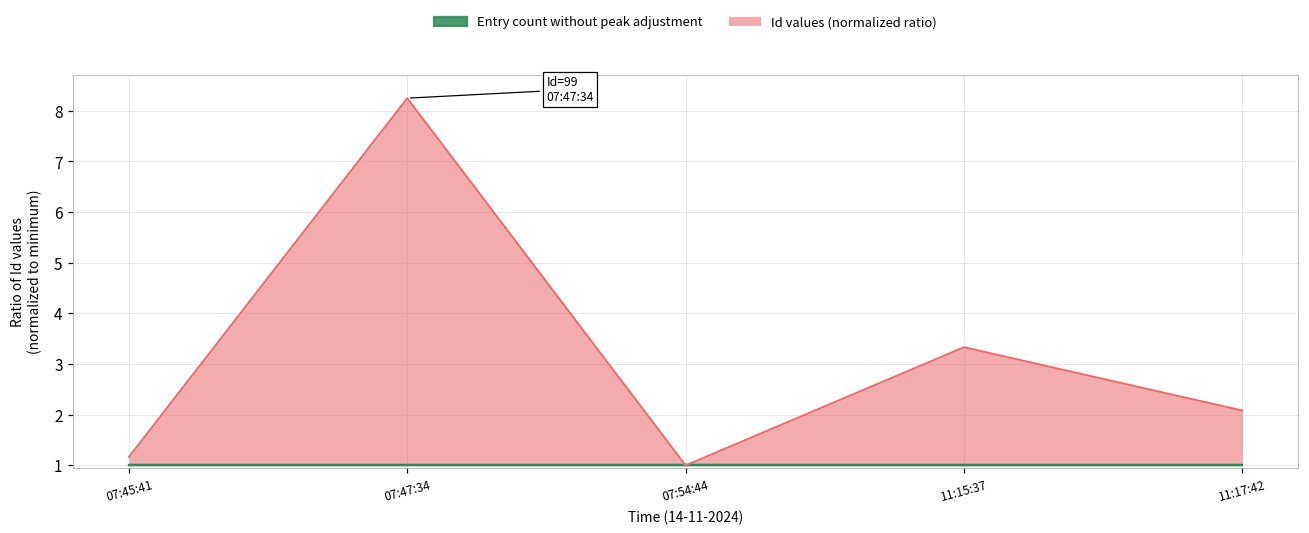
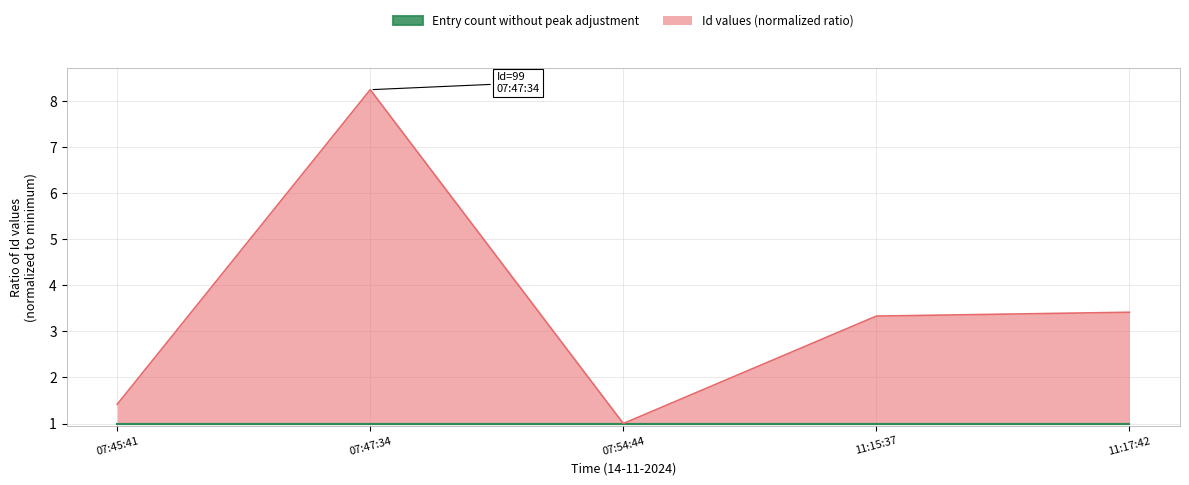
Id values (normalized ratio), 07:45:41: 1.2 -> 1.4
Id values (normalized ratio), 11:17:42: 2.1 -> 3.4
